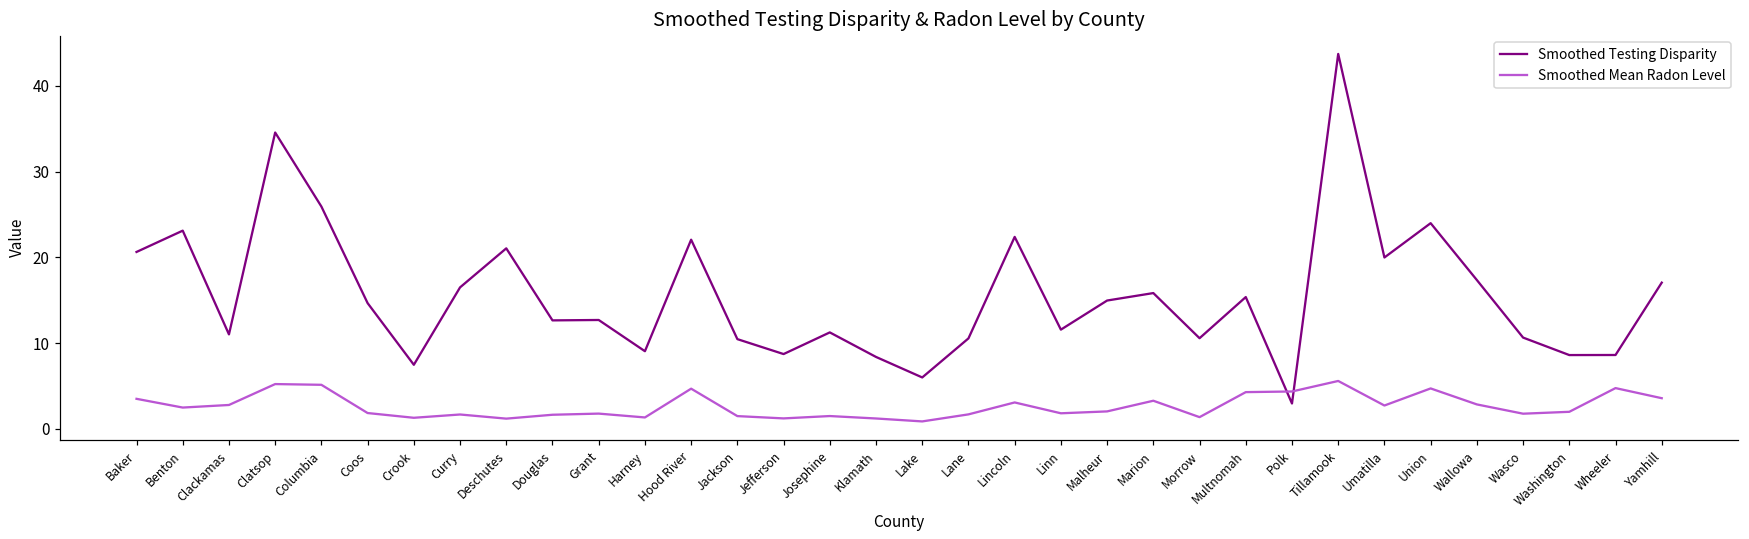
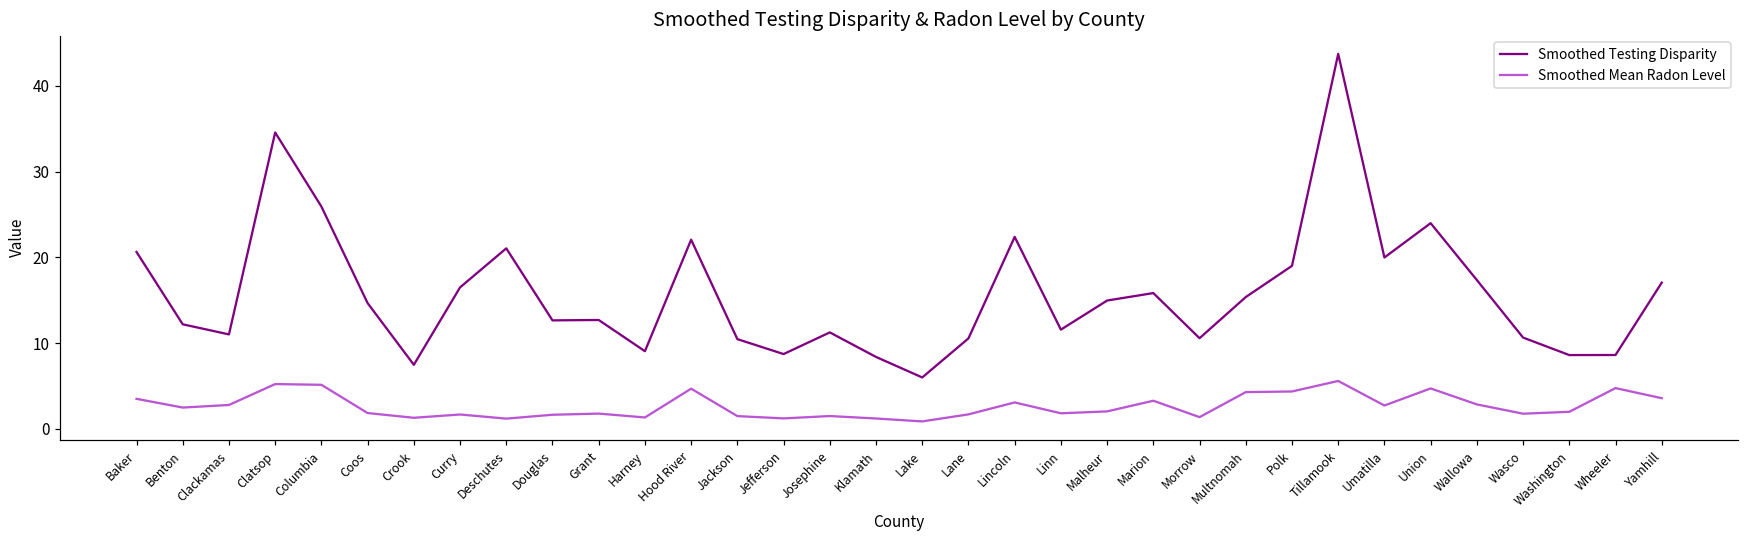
Smoothed Testing Disparity, Benton: 23 -> 12
Smoothed Testing Disparity, Polk: 3 -> 19
